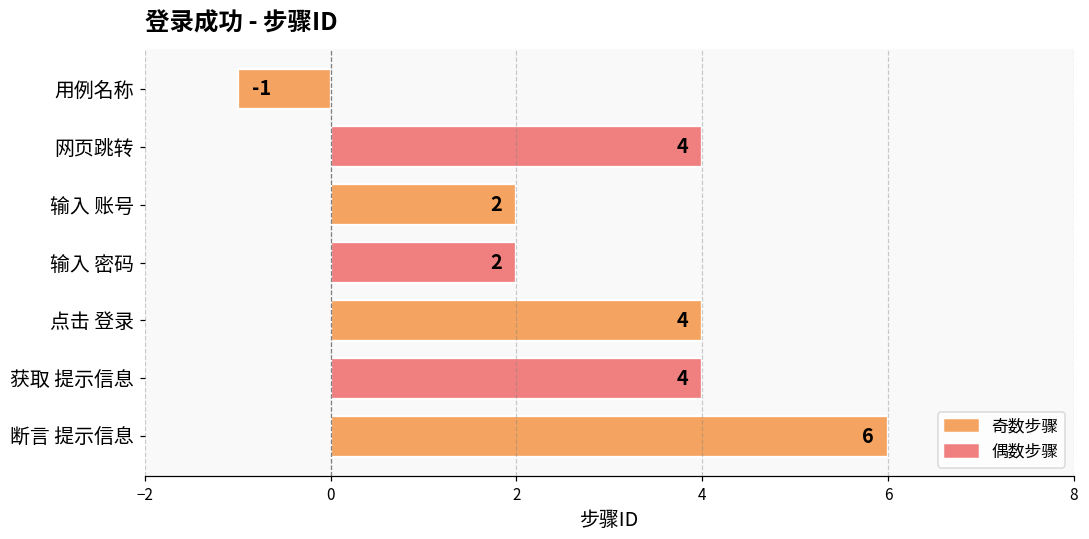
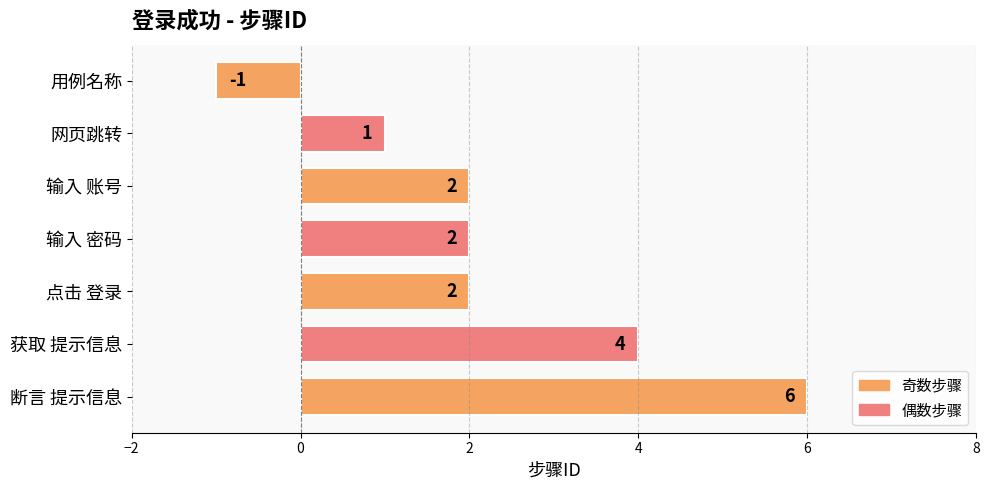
网页跳转: 4 -> 1
点击 登录: 4 -> 2
